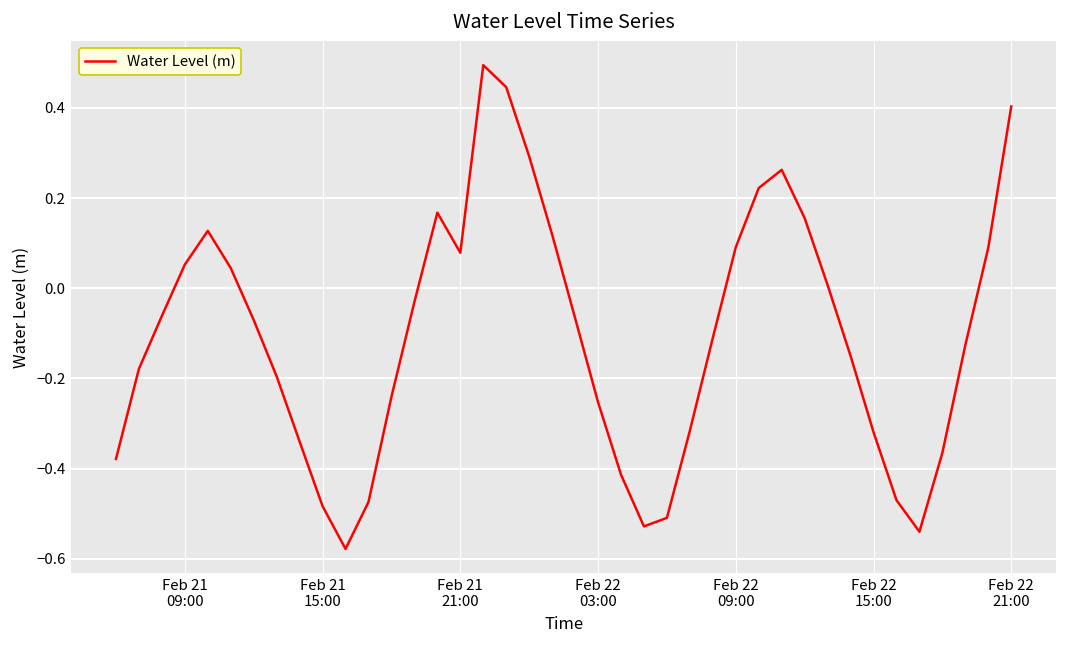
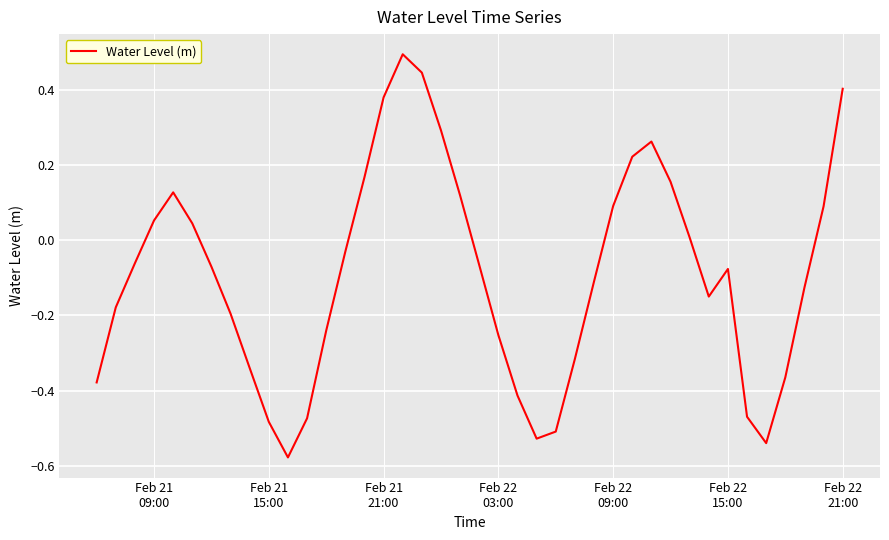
Feb 21 21:00: 0.08 -> 0.38
Feb 22 15:00: -0.32 -> -0.08
